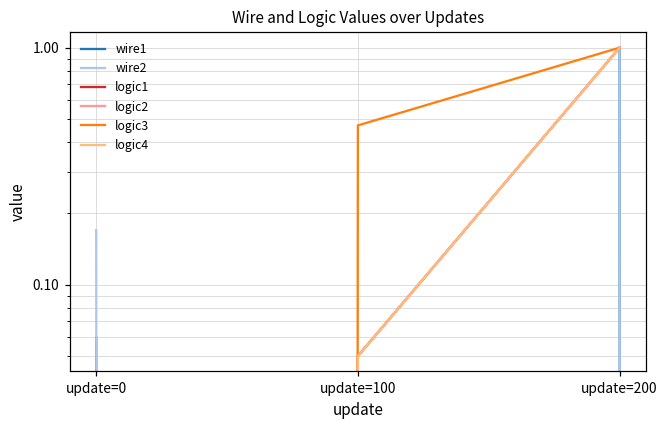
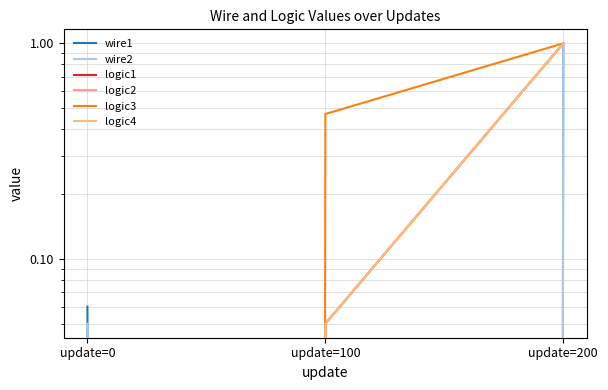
wire2, update=0: 0.17 -> 0.05
